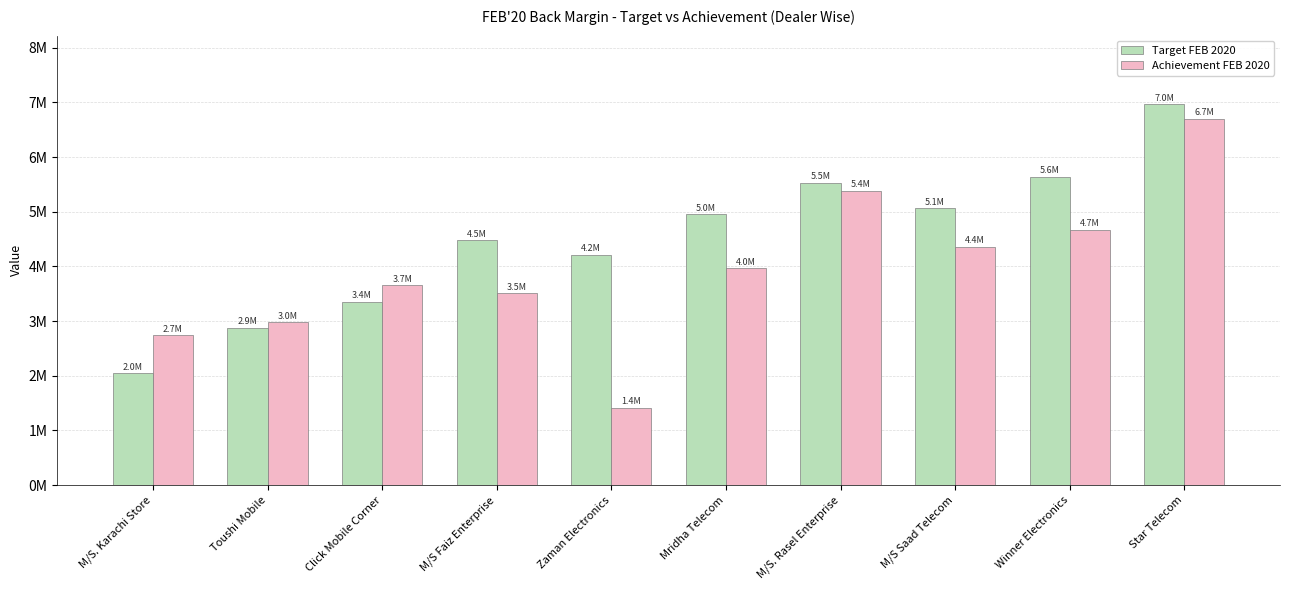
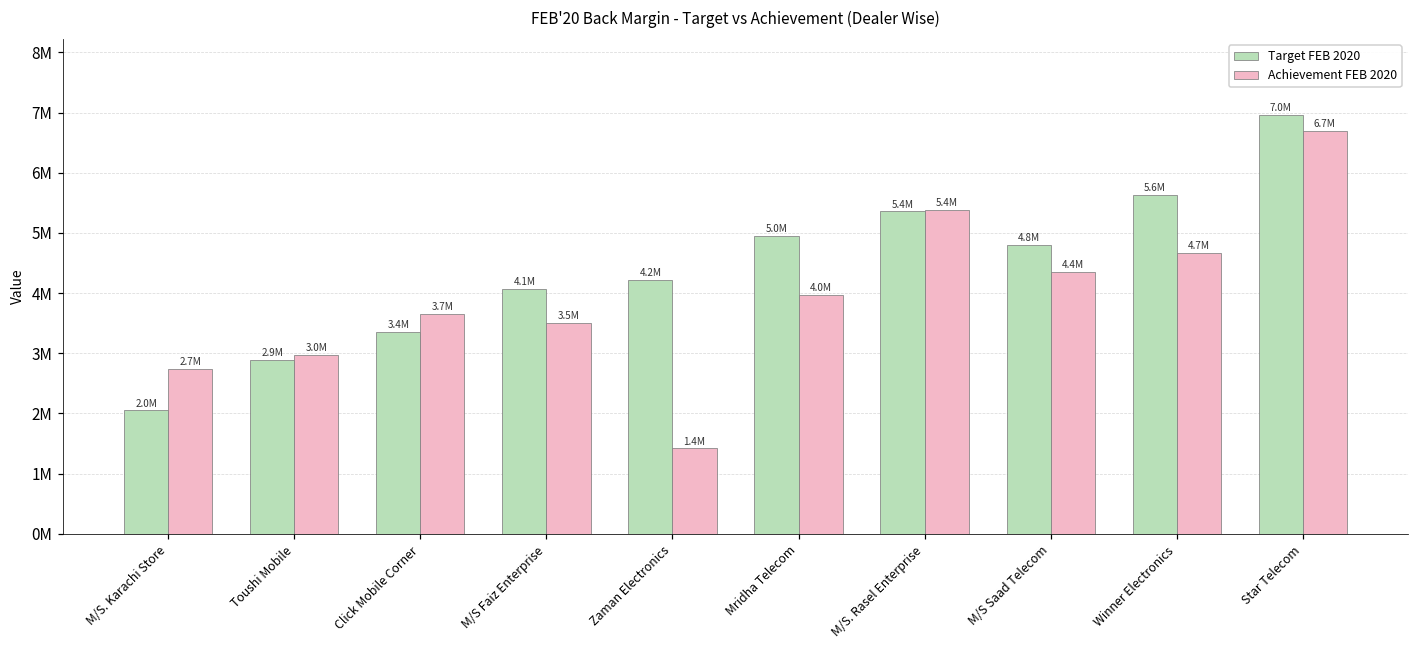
Target FEB 2020, M/S Faiz Enterprise: 4.5M -> 4.1M
Target FEB 2020, M/S. Rasel Enterprise: 5.5M -> 5.4M
Target FEB 2020, M/S Saad Telecom: 5.1M -> 4.8M
